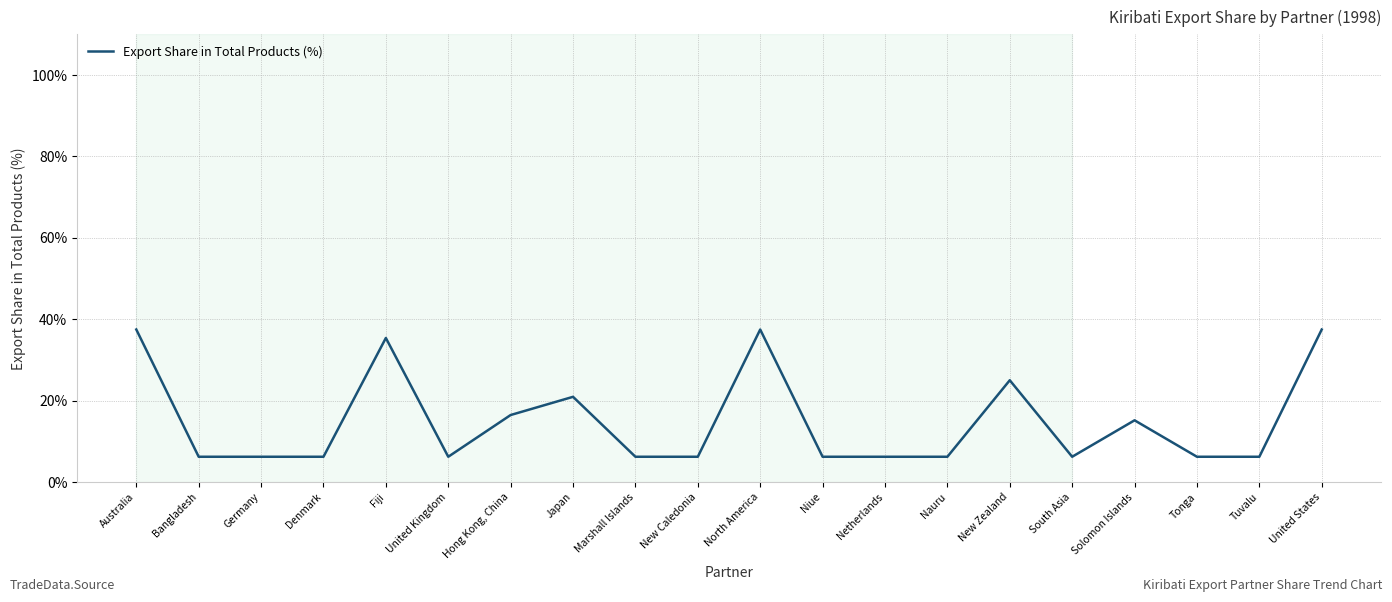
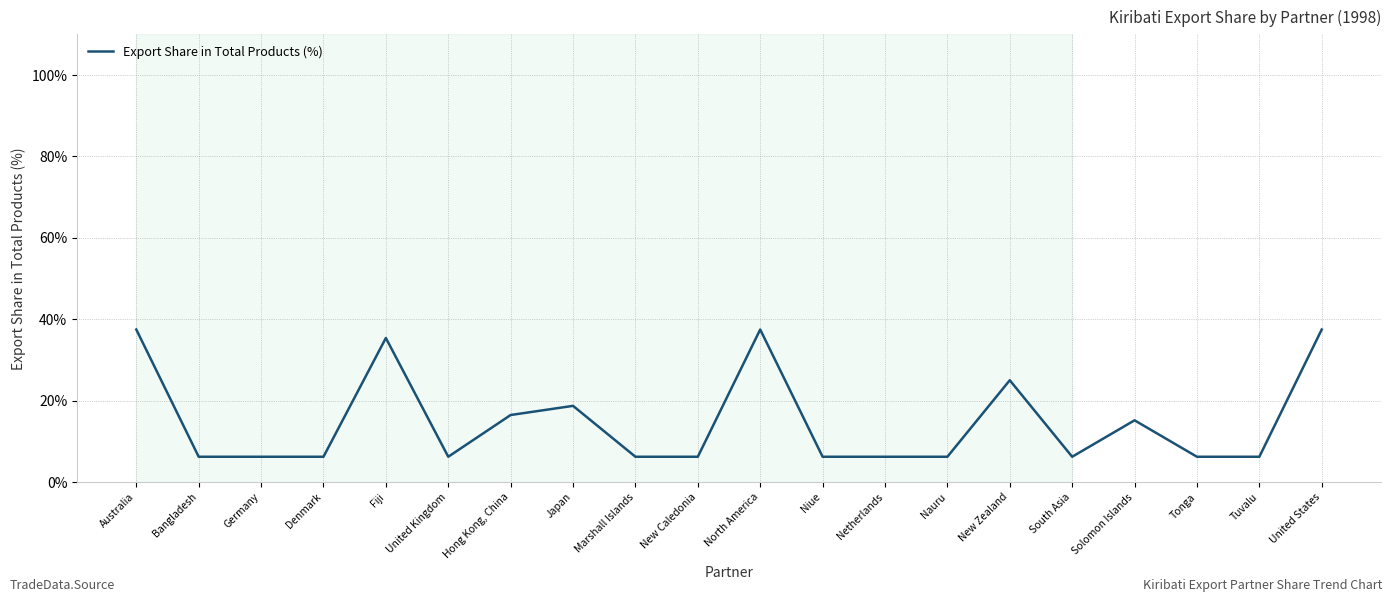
Japan: 21% -> 19%
